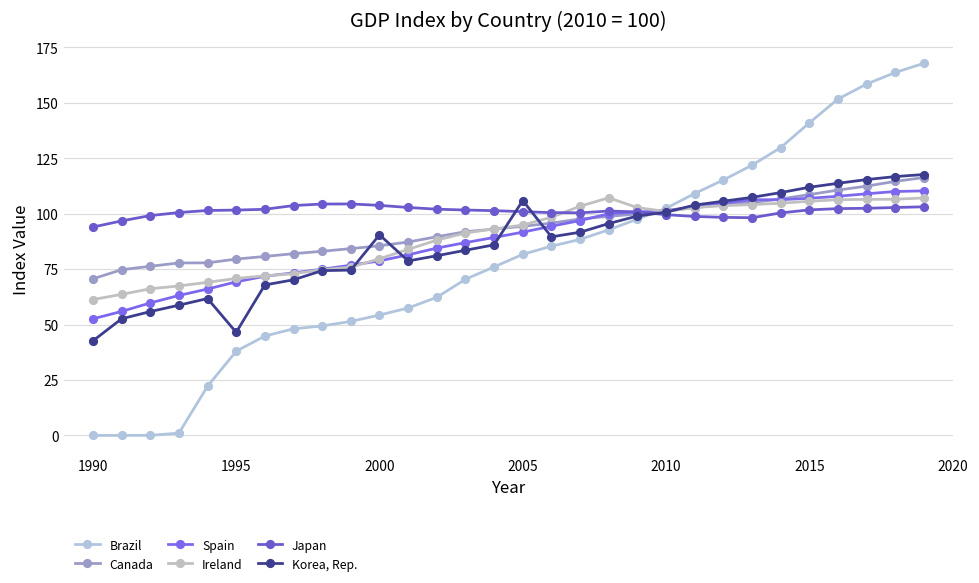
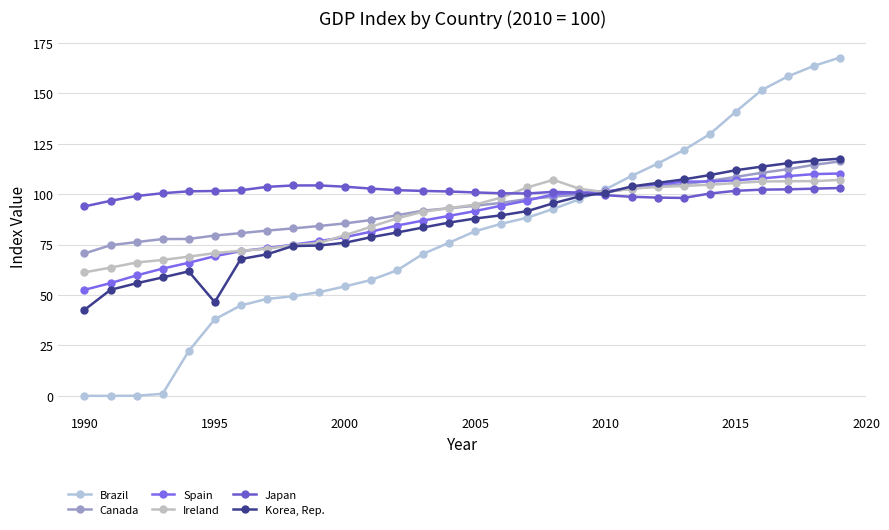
Korea, Rep., 2000: 90 -> 76
Korea, Rep., 2005: 106 -> 88
